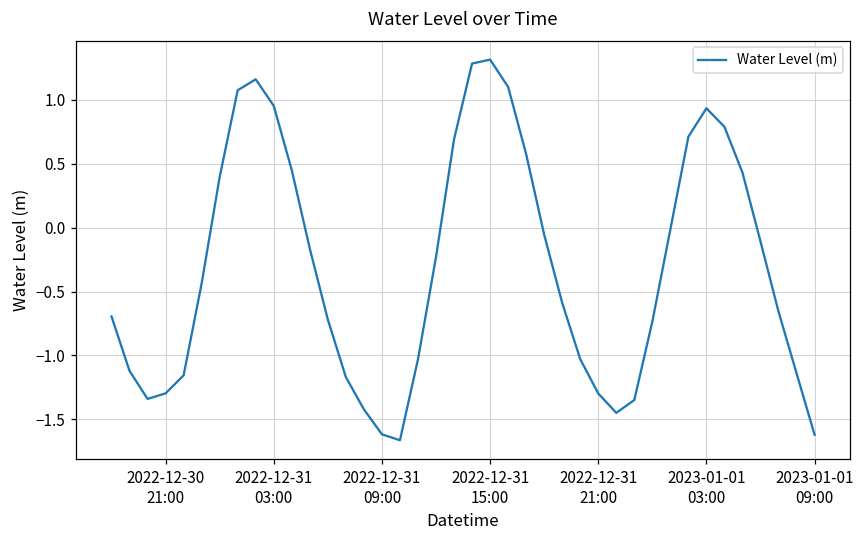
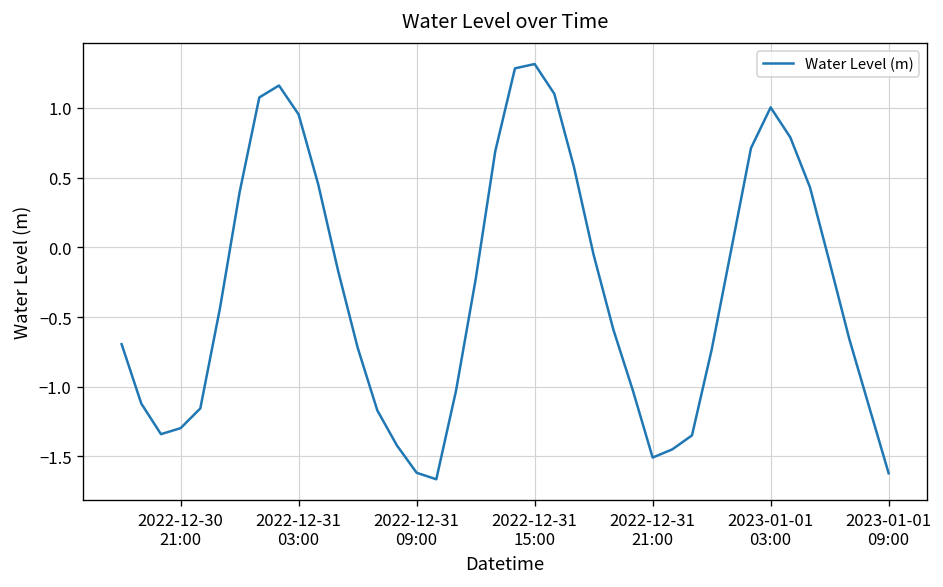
2022-12-31 21:00: -1.30 -> -1.51
2023-01-01 03:00: 0.93 -> 1.00
